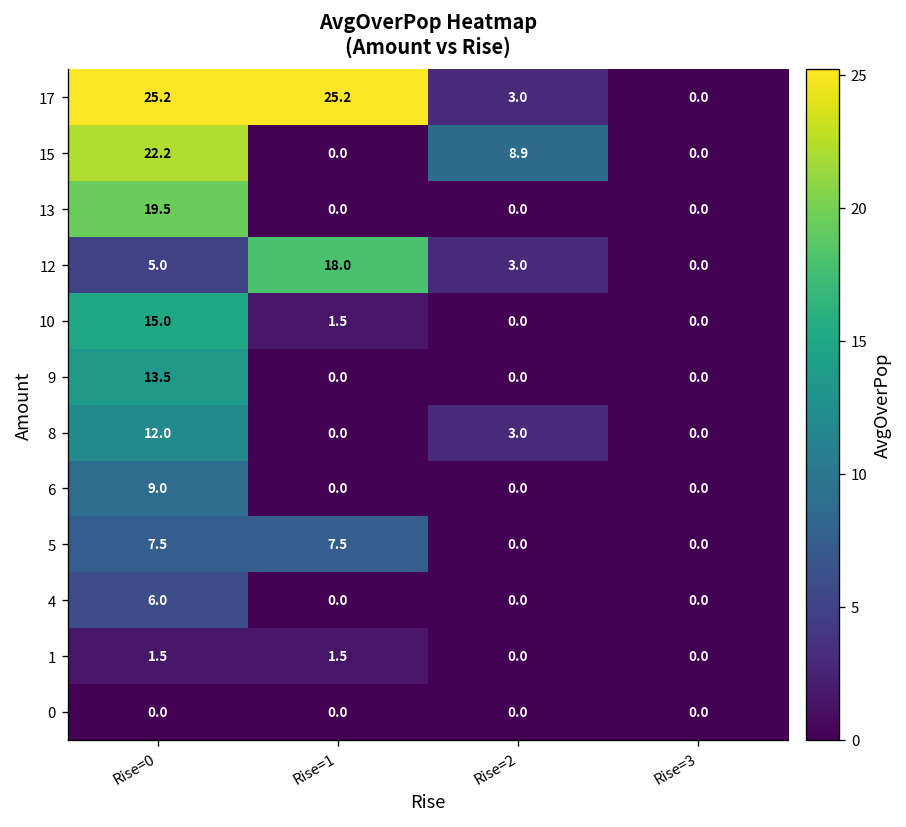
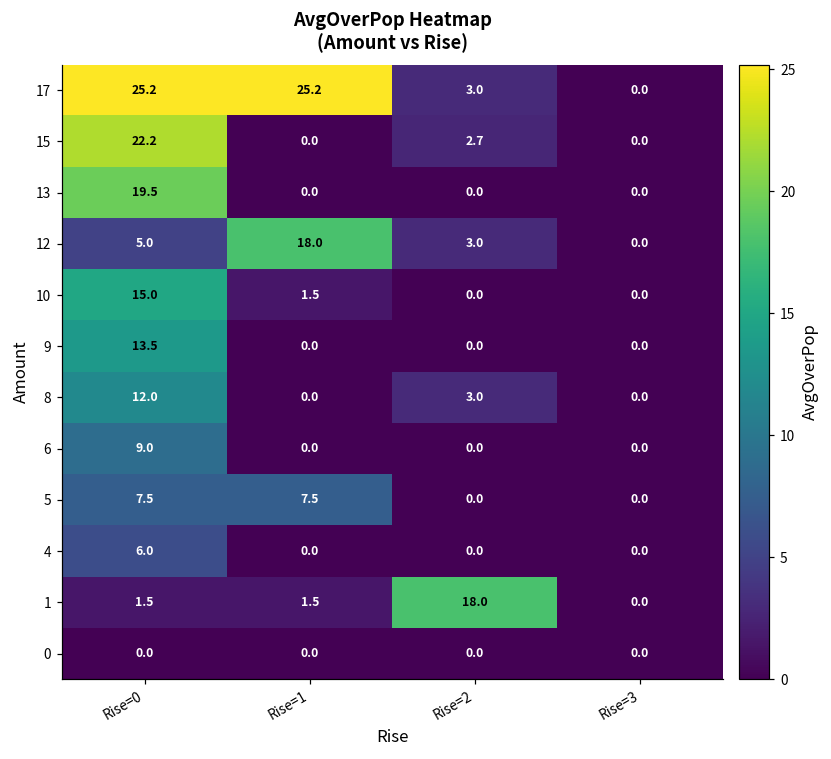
15, Rise=2: 8.9 -> 2.7
1, Rise=2: 0.0 -> 18.0
